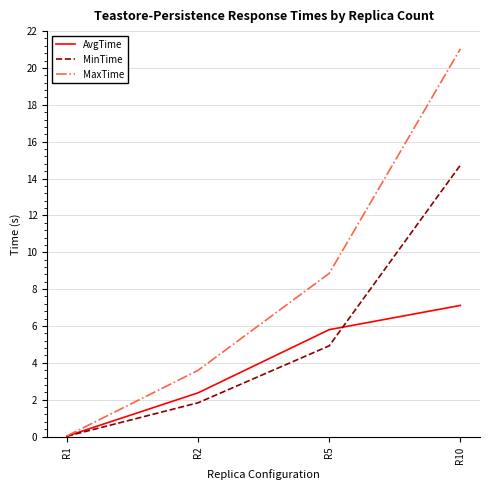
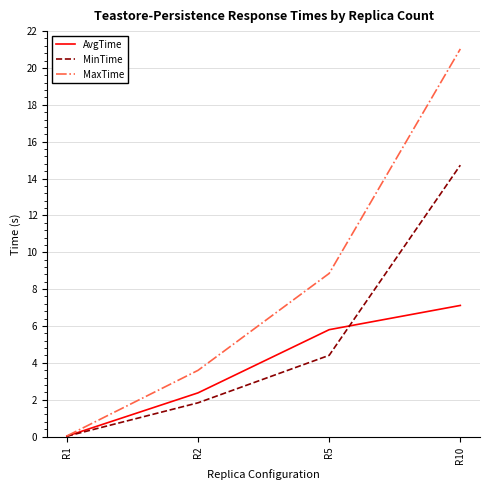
MinTime, R5: 4.9 -> 4.4
